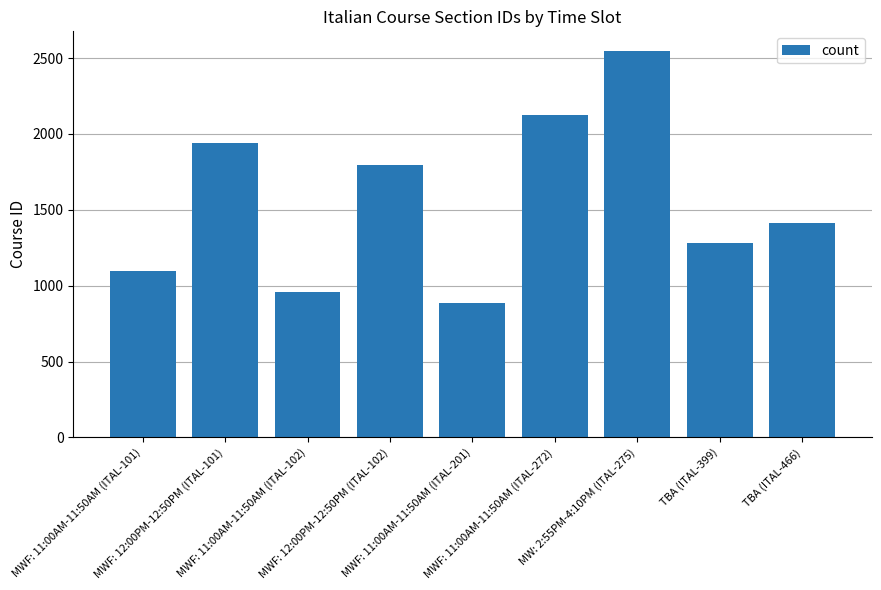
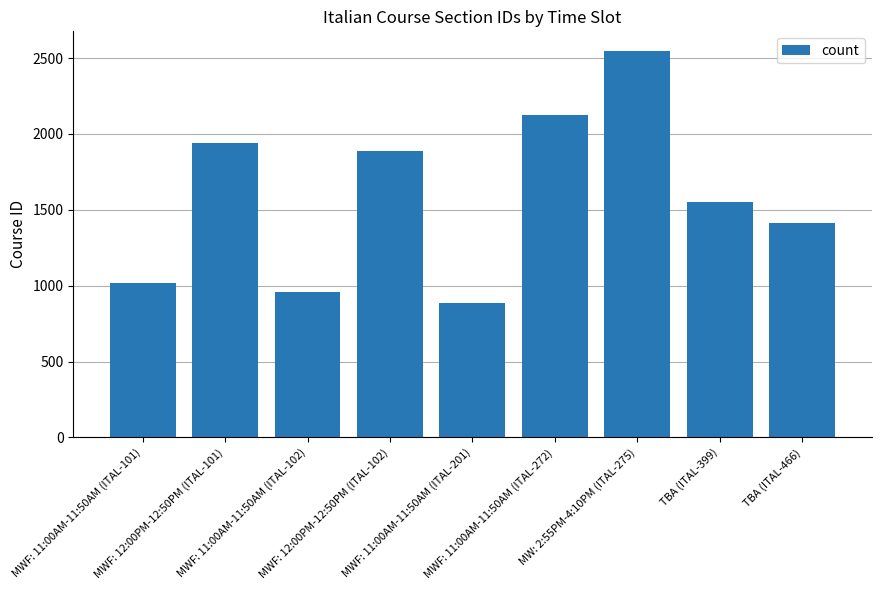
MWF: 11:00AM-11:50AM (ITAL-101): 1100 -> 1020
MWF: 12:00PM-12:50PM (ITAL-102): 1790 -> 1890
TBA (ITAL-399): 1280 -> 1560
